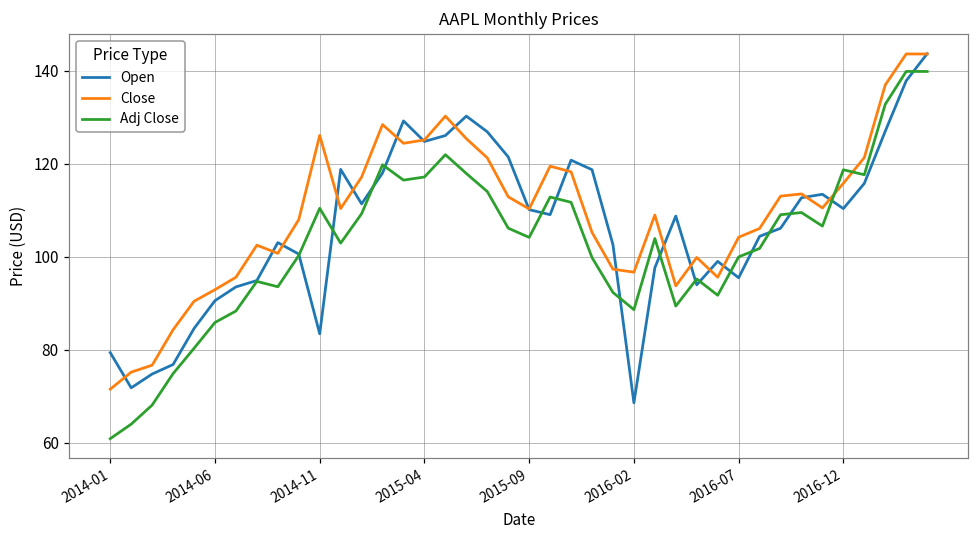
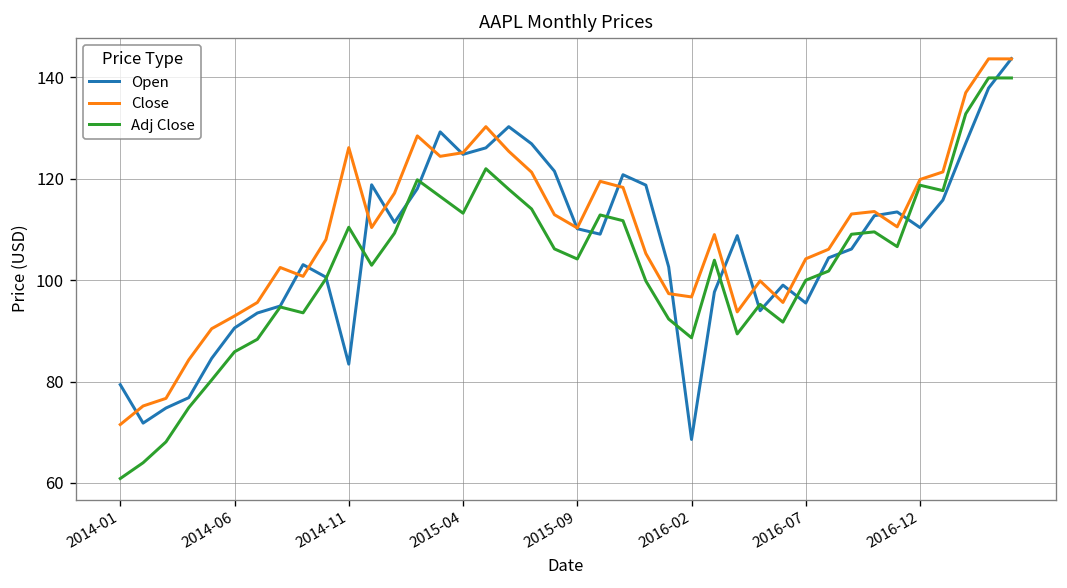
Adj Close, 2015-04: 117 -> 113
Close, 2016-12: 116 -> 120
